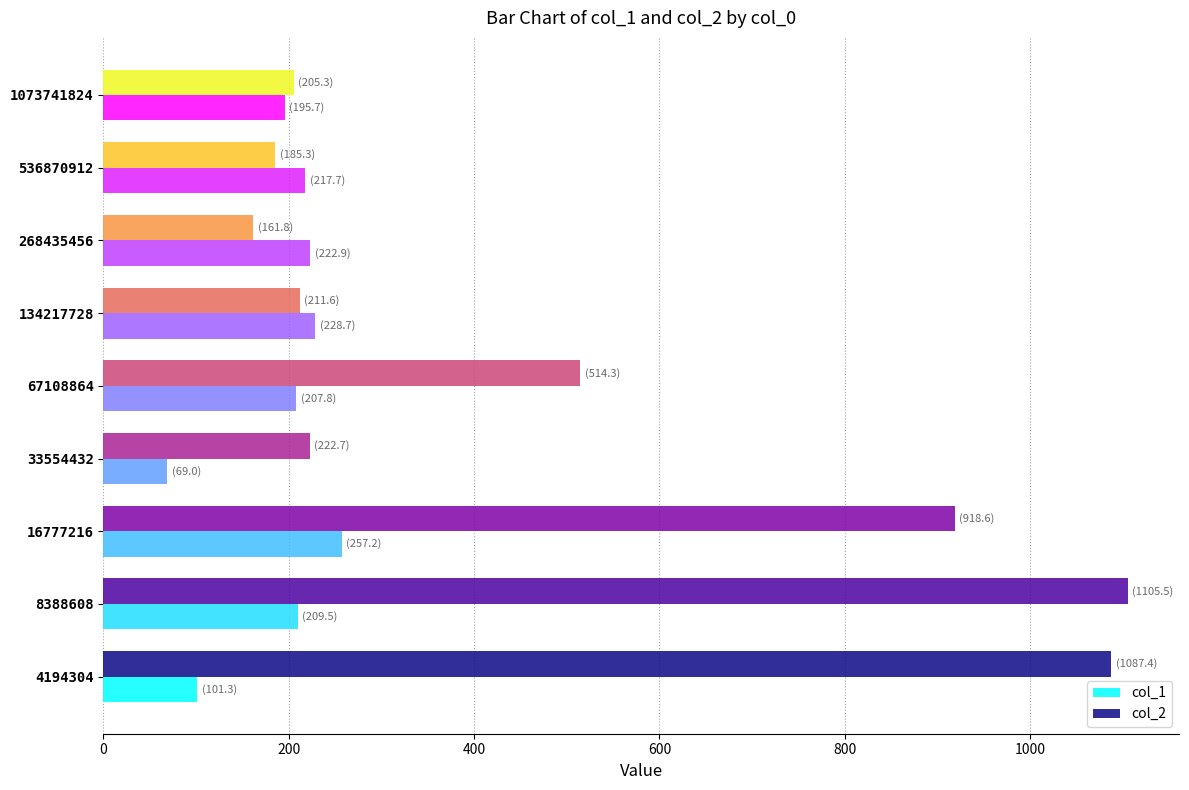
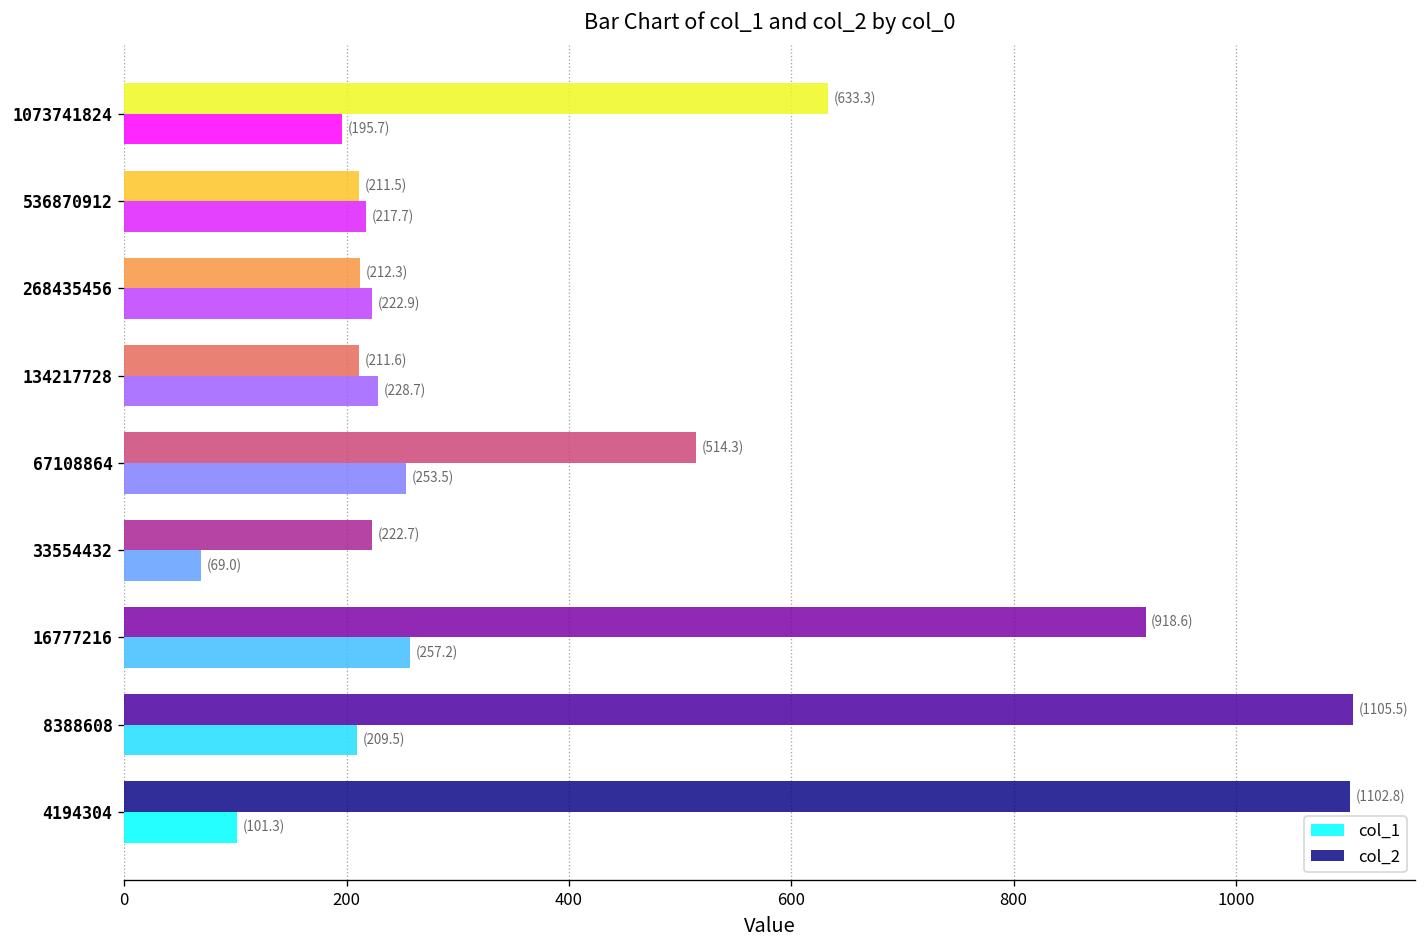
col_2, 1073741824: (205.3) -> (633.3)
col_2, 536870912: (185.3) -> (211.5)
col_2, 268435456: (161.8) -> (212.3)
col_1, 67108864: (207.8) -> (253.5)
col_2, 4194304: (1087.4) -> (1102.8)
